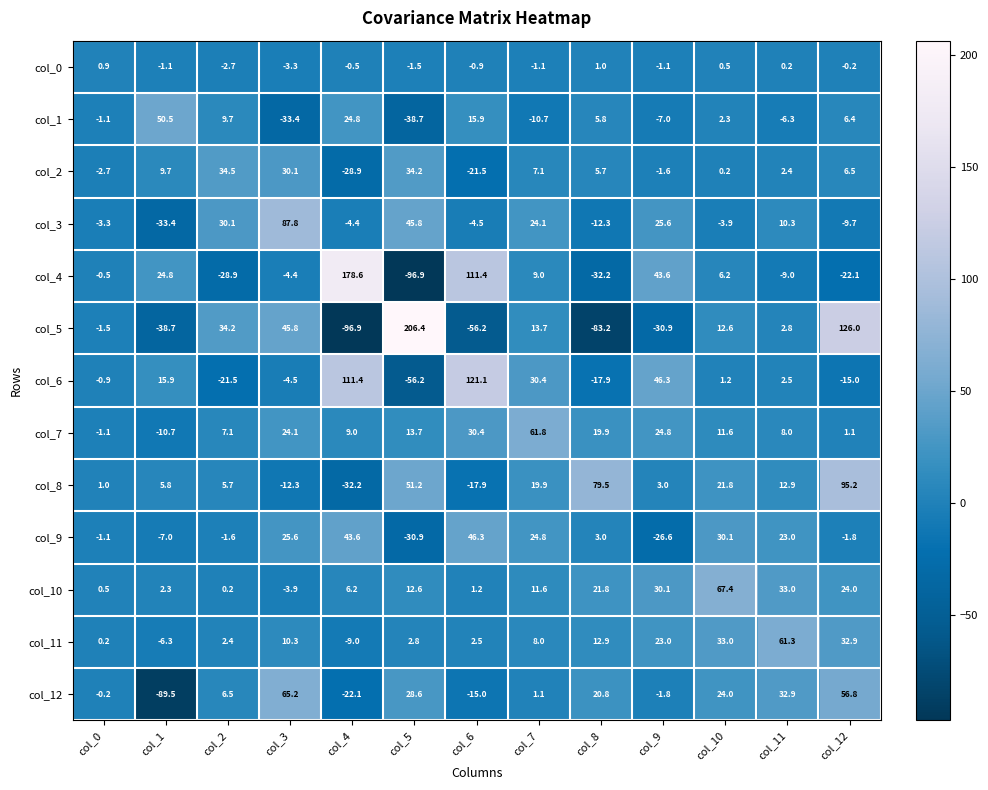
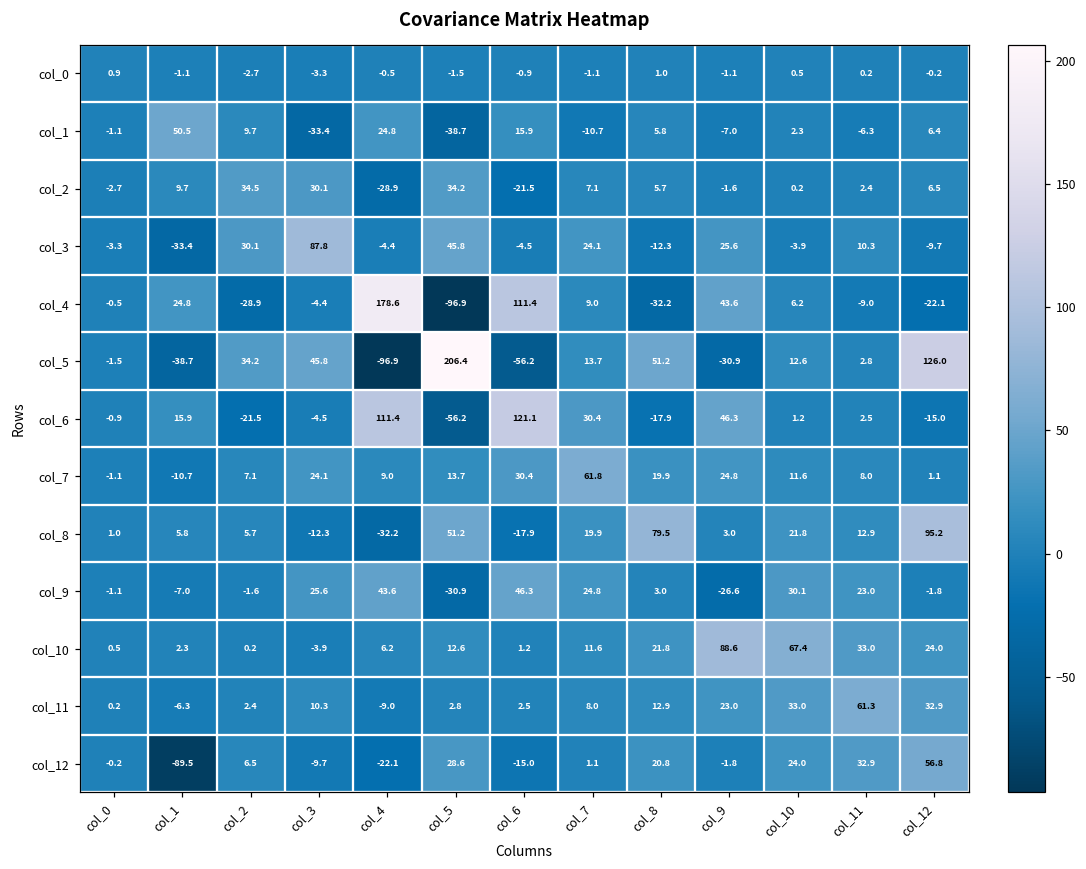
col_5, col_8: -83.2 -> 51.2
col_10, col_9: 30.1 -> 88.6
col_12, col_3: 65.2 -> -9.7
